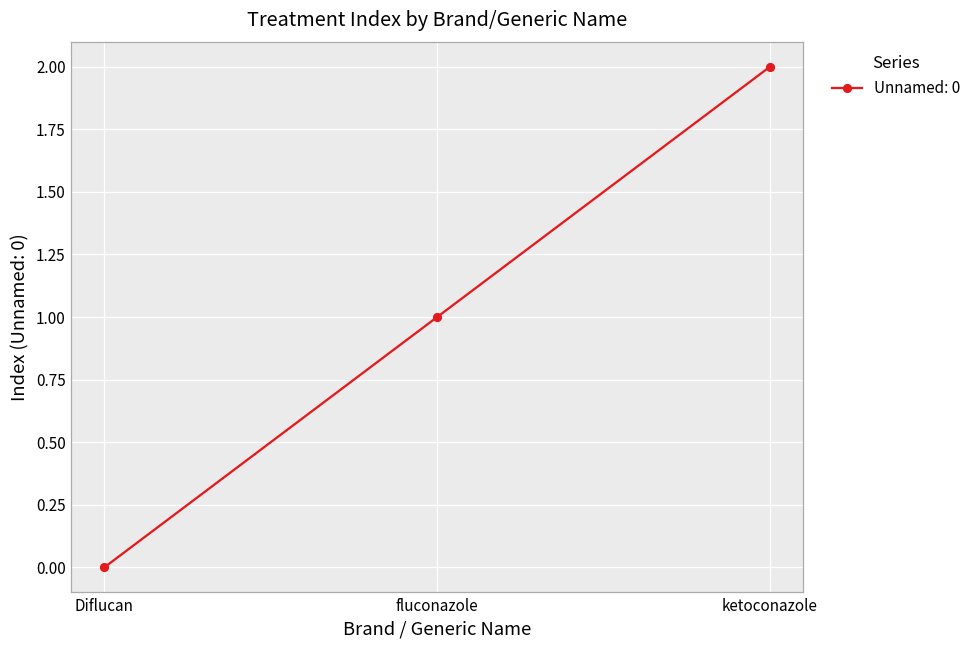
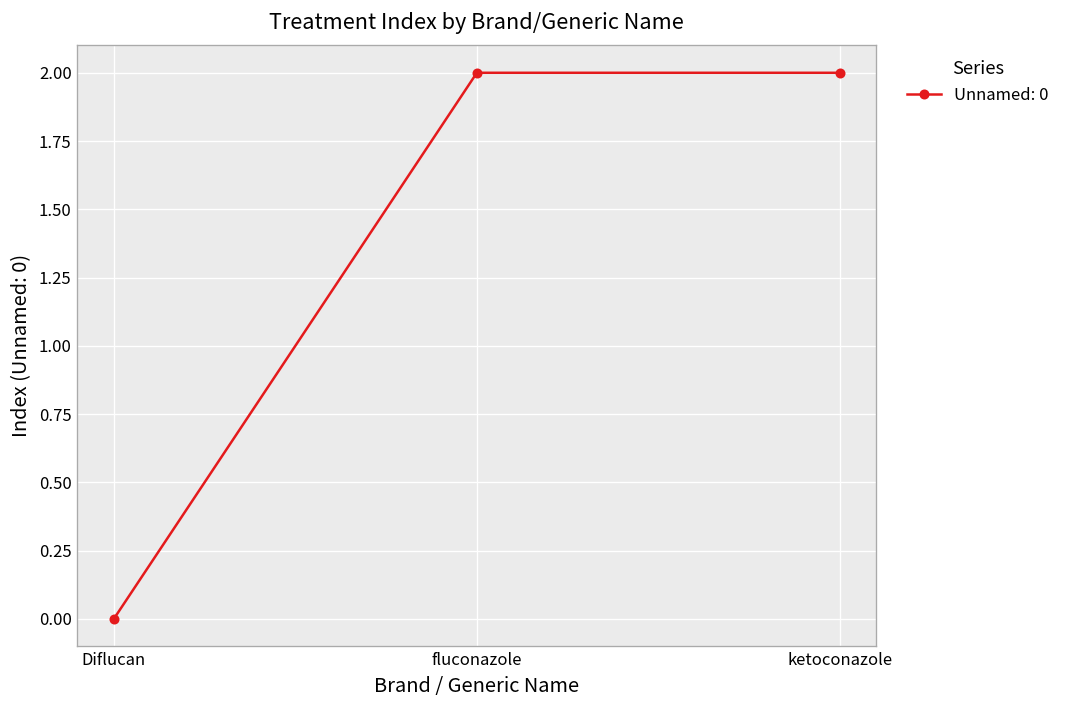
fluconazole: 1 -> 2
